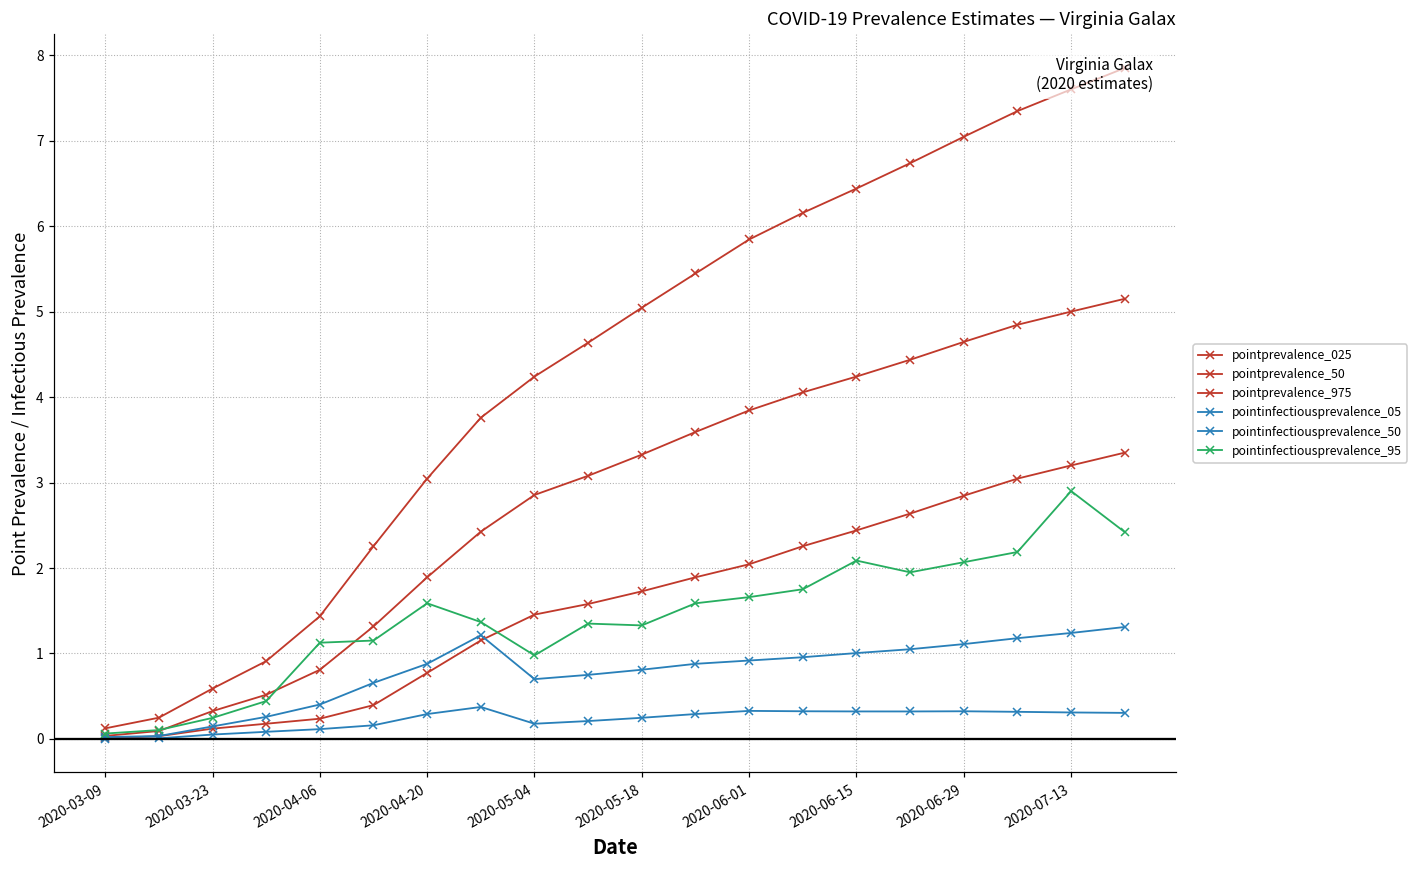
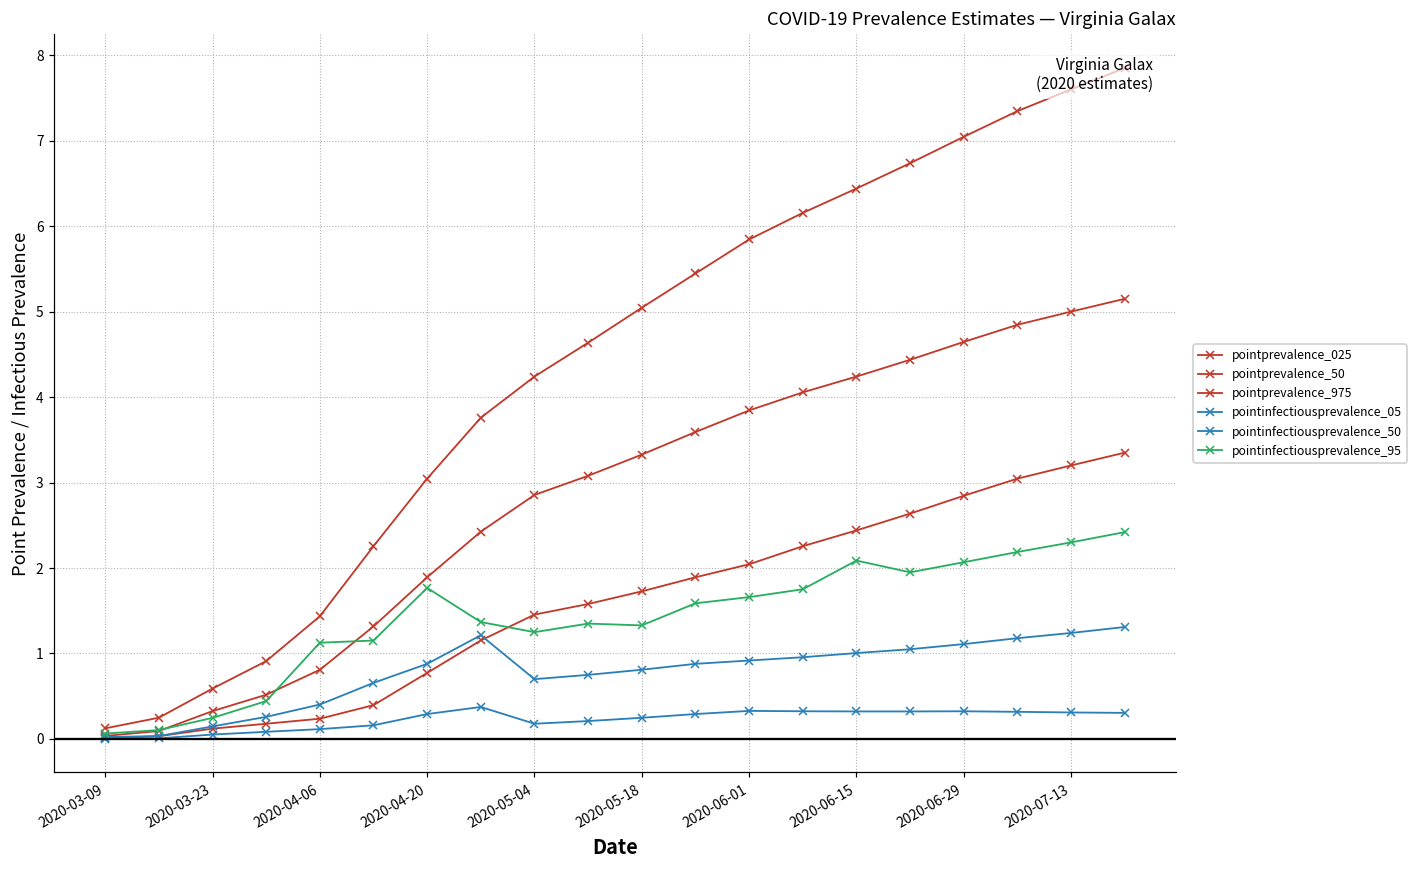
pointinfectiousprevalence_95, 2020-04-20: 1.6 -> 1.8
pointinfectiousprevalence_95, 2020-05-04: 1.0 -> 1.2
pointinfectiousprevalence_95, 2020-07-13: 2.9 -> 2.3
